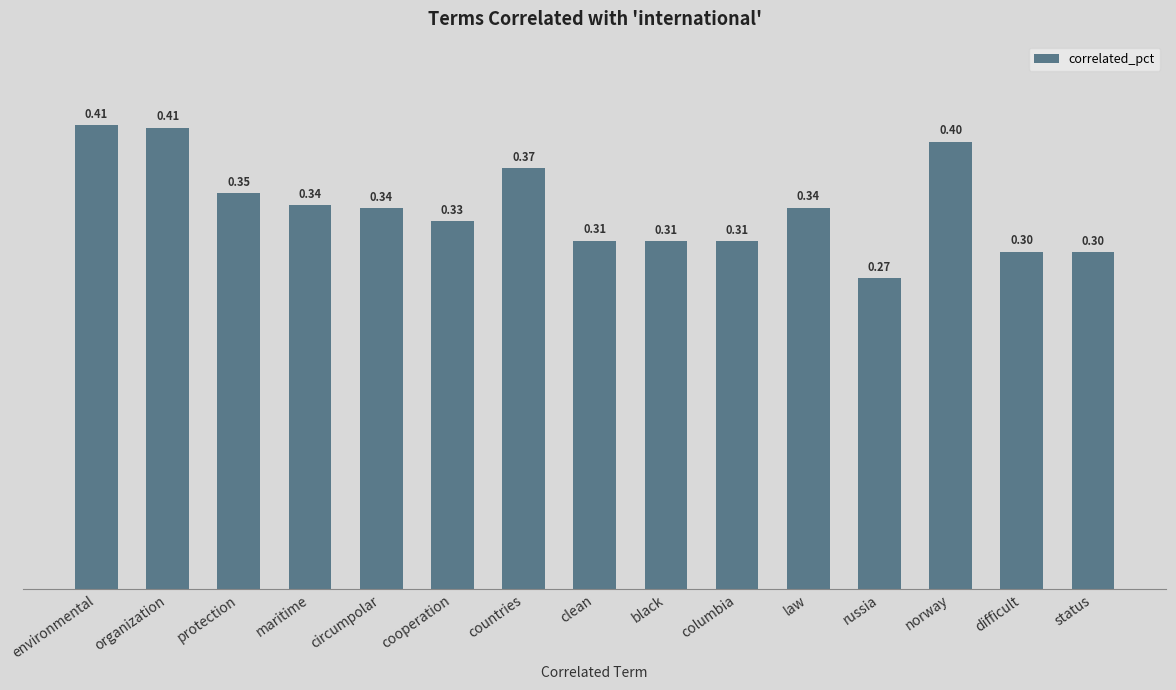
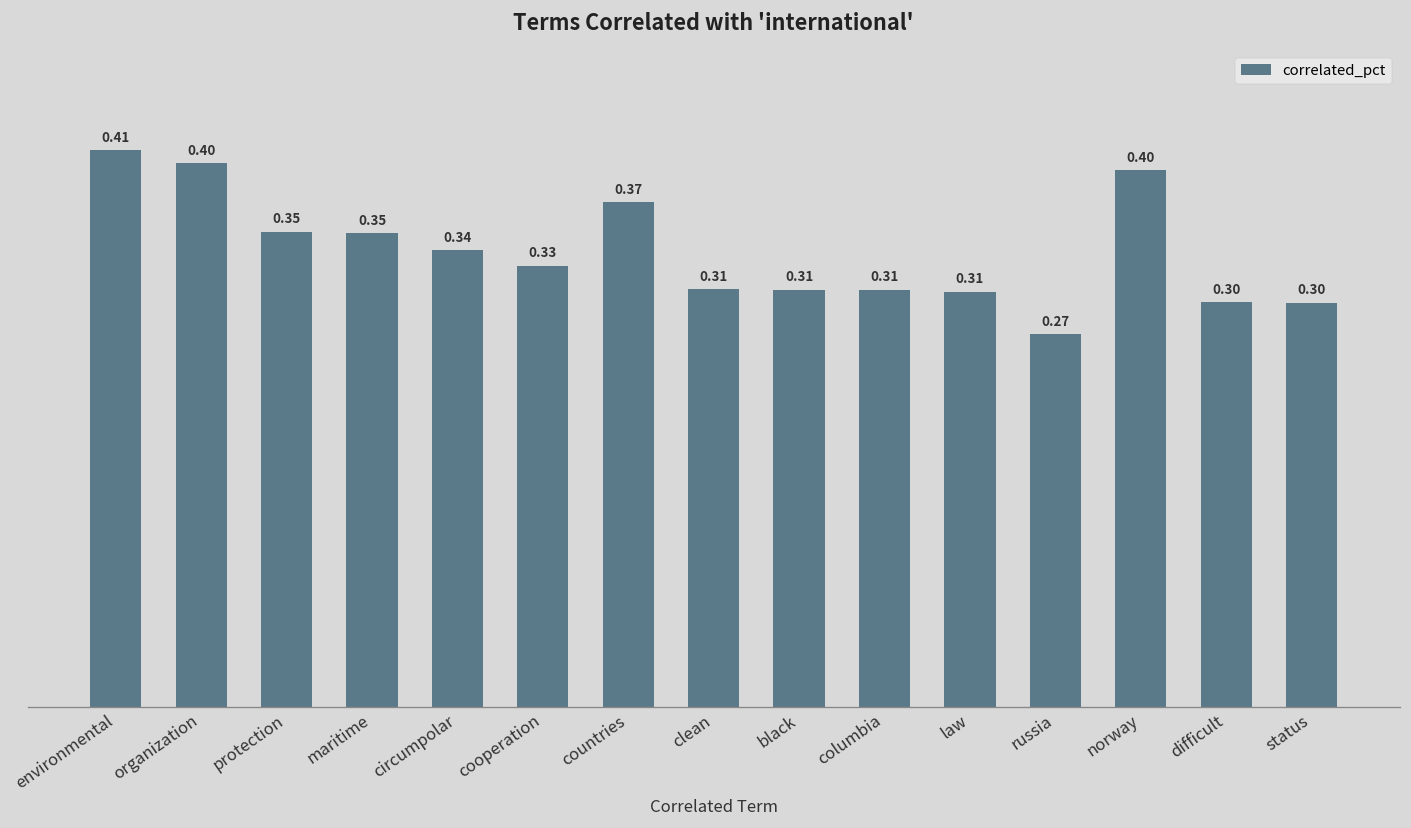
organization: 0.41 -> 0.40
maritime: 0.34 -> 0.35
law: 0.34 -> 0.31
